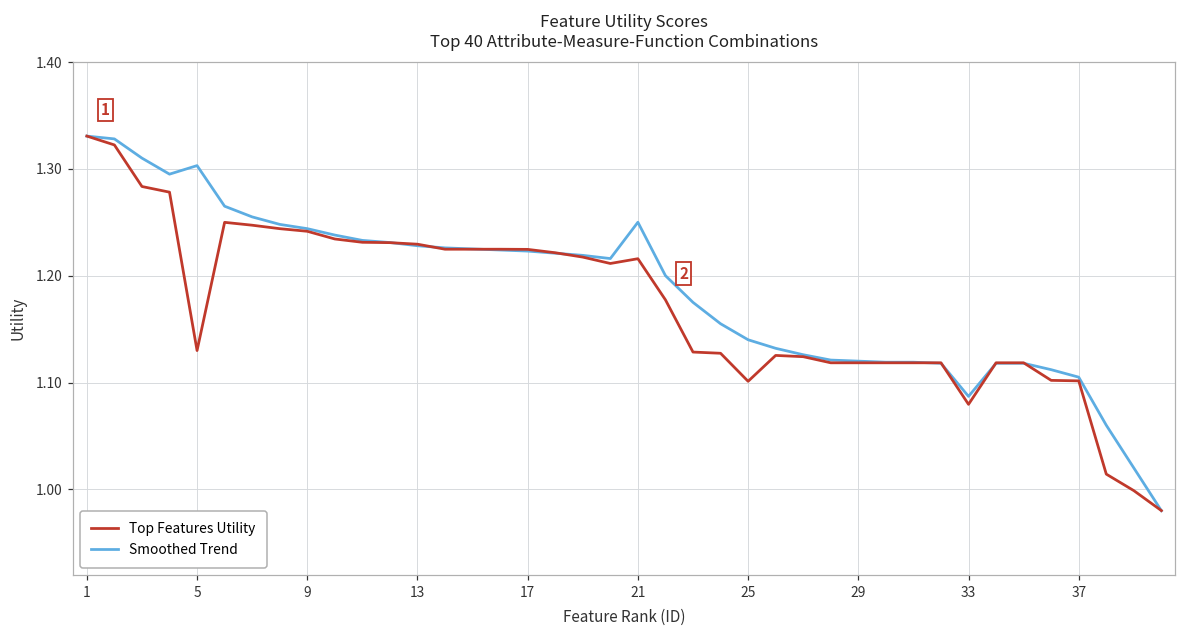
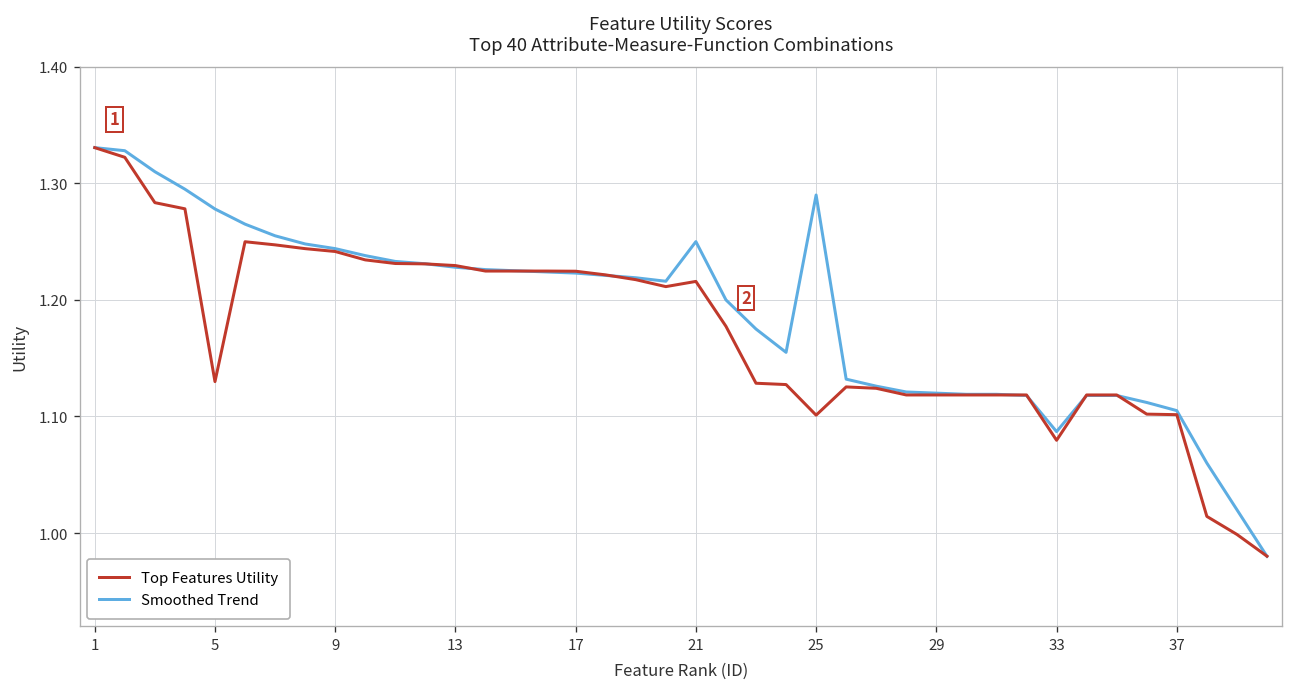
Smoothed Trend, 5: 1.30 -> 1.28
Smoothed Trend, 25: 1.14 -> 1.29
